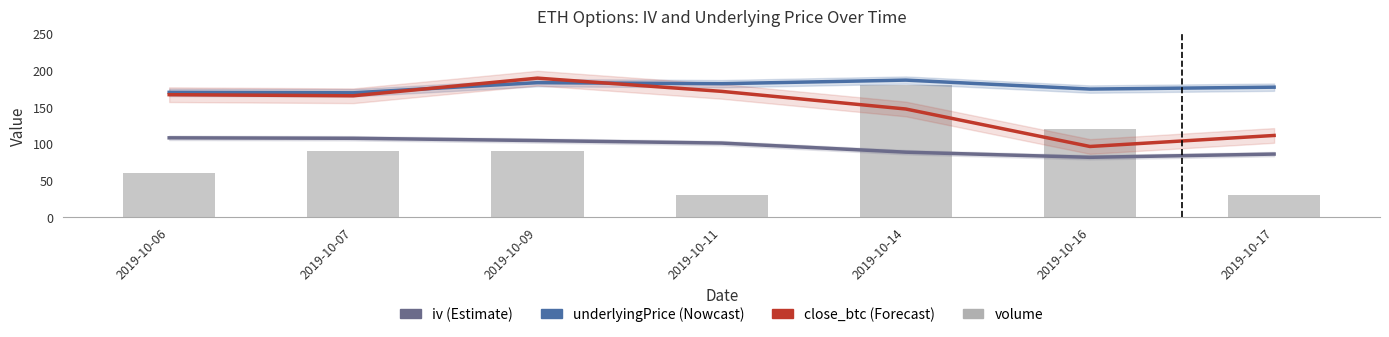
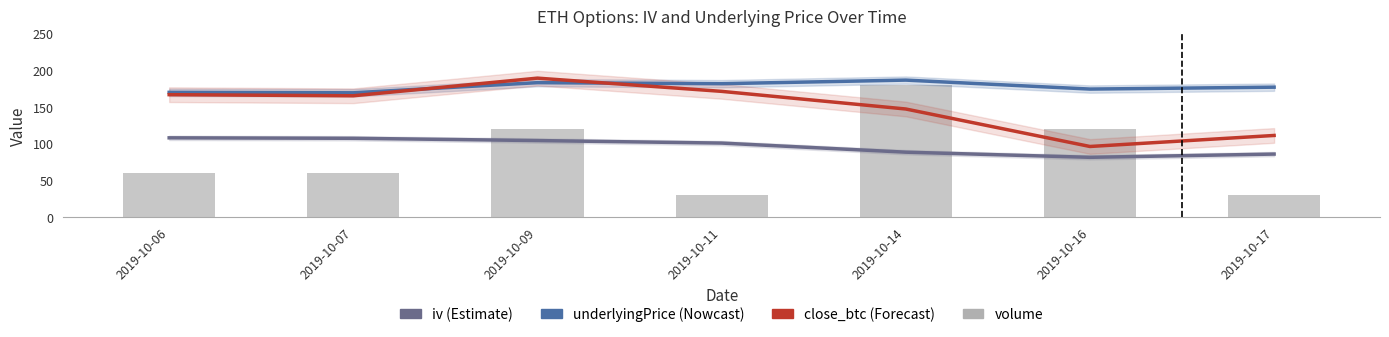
volume, 2019-10-07: 90 -> 60
volume, 2019-10-09: 90 -> 120
